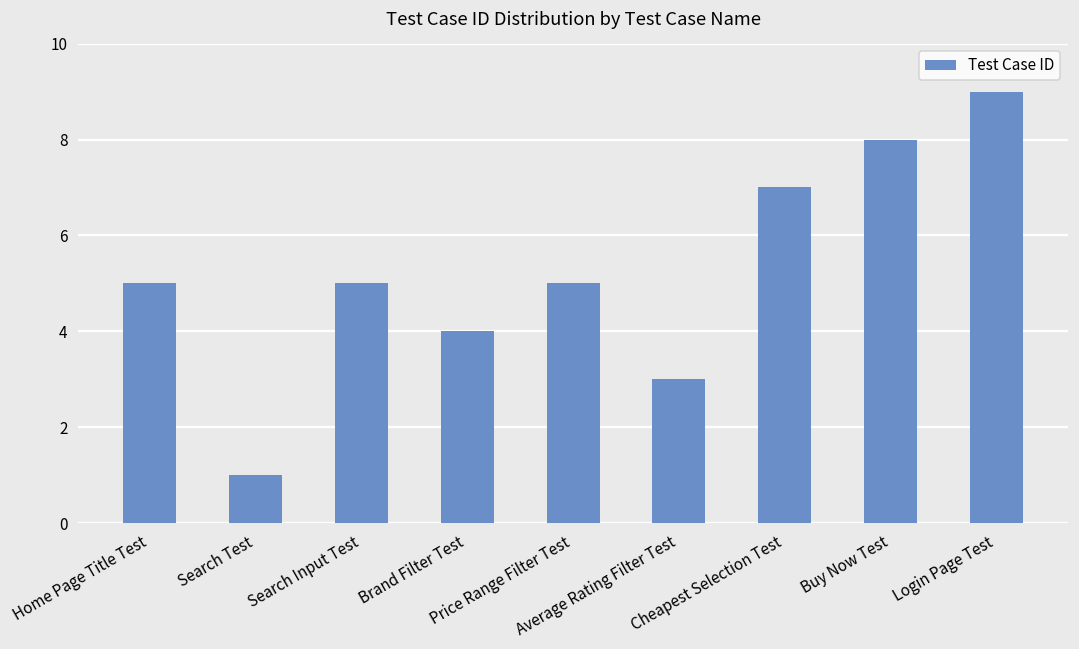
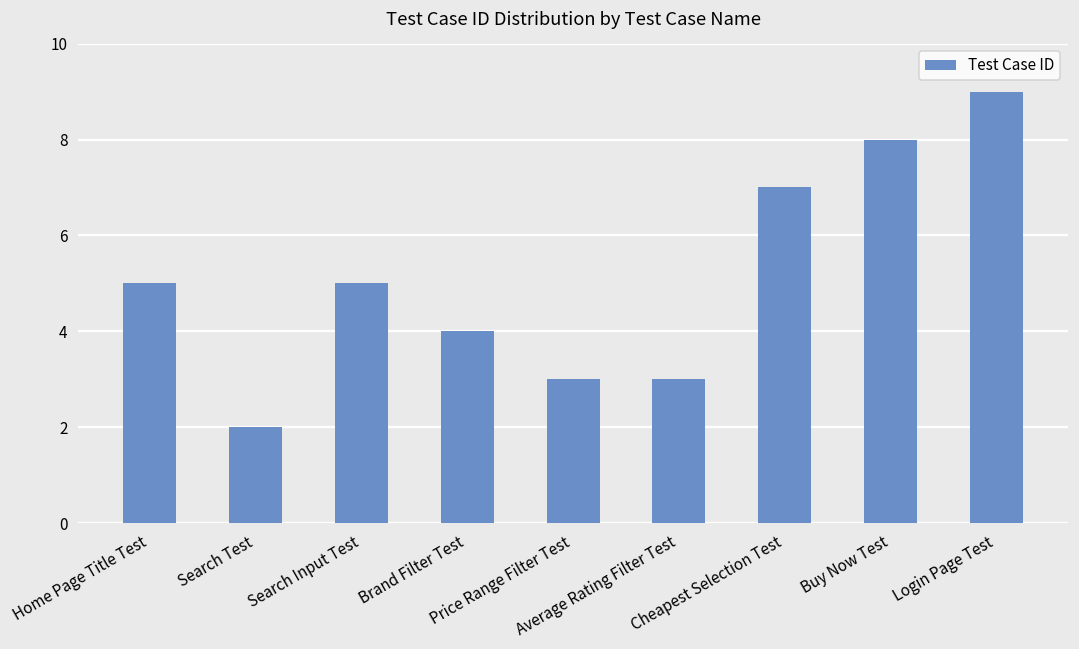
Search Test: 1 -> 2
Price Range Filter Test: 5 -> 3
